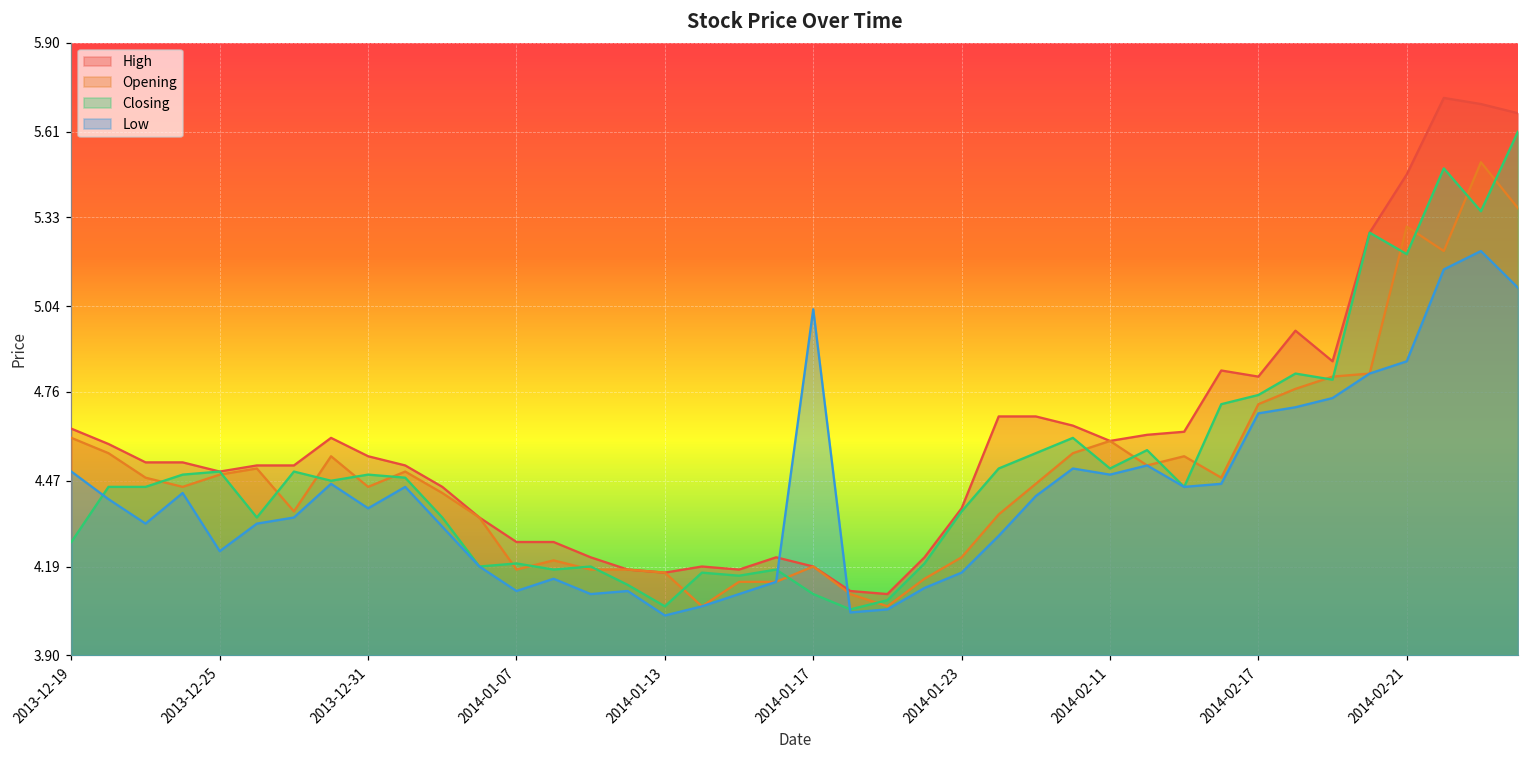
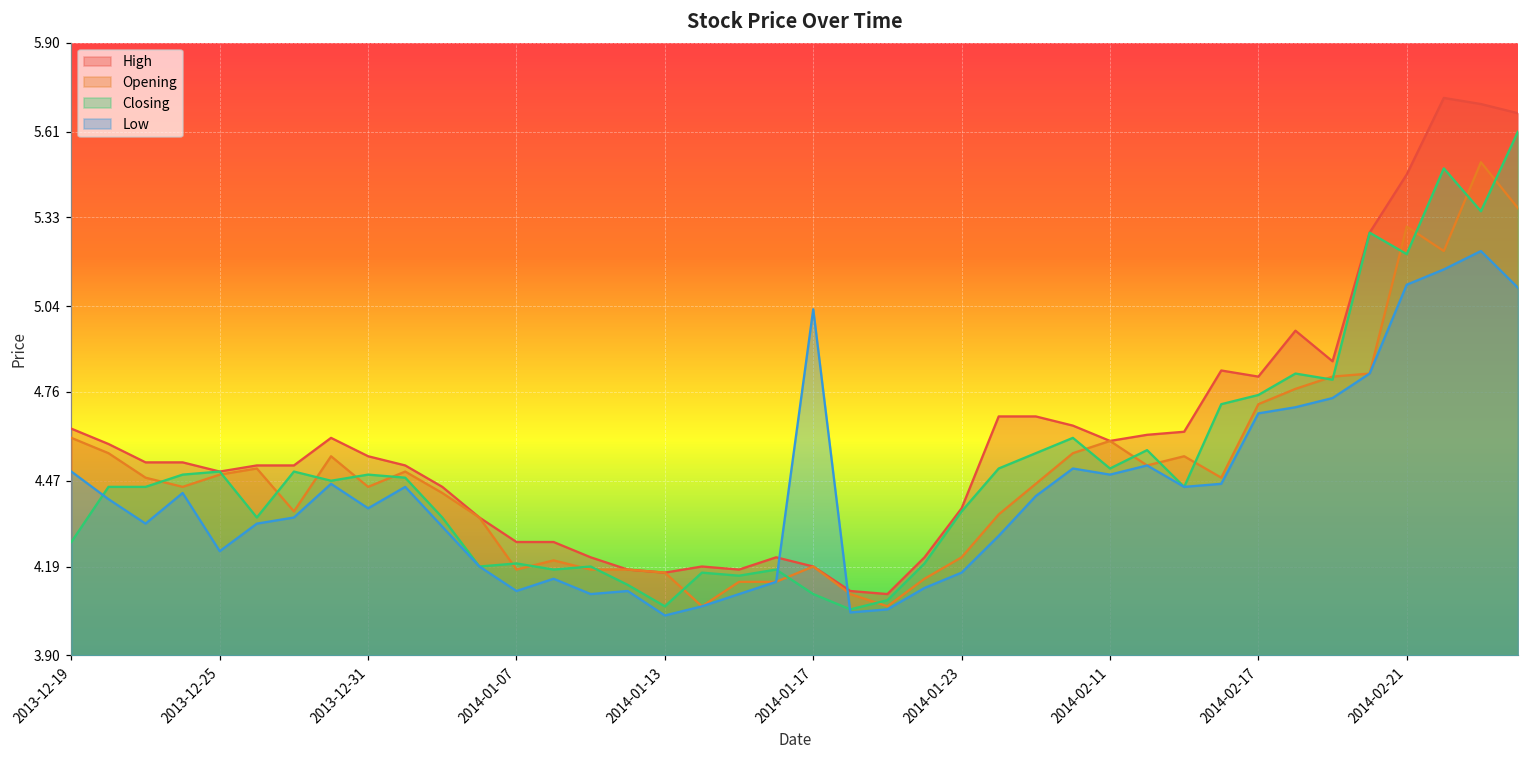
Low, 2014-02-21: 4.86 -> 5.11
